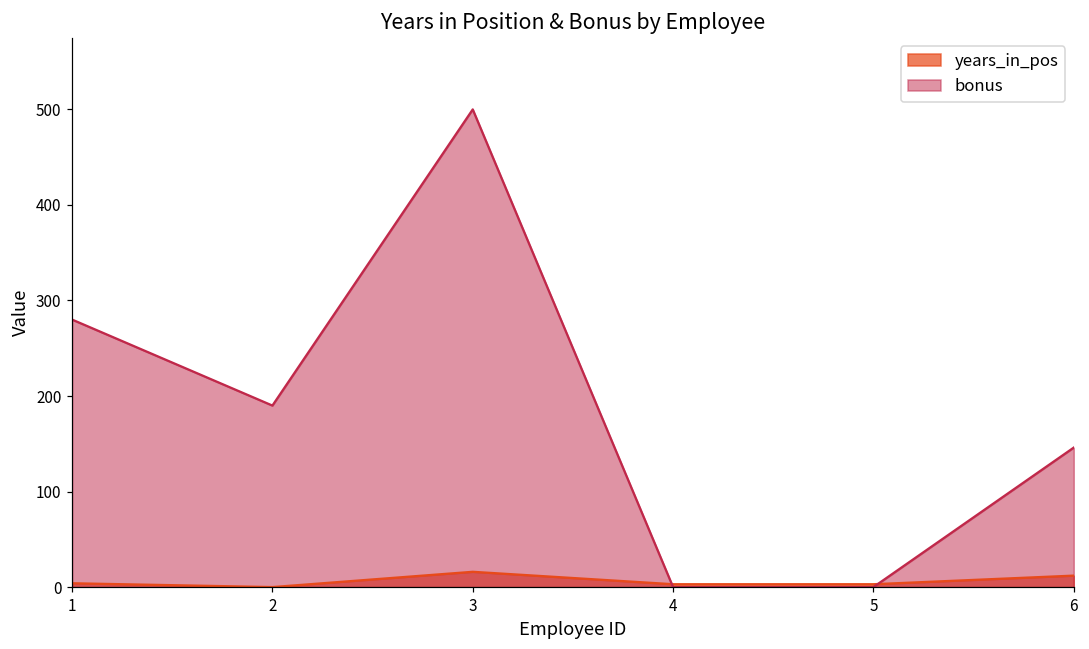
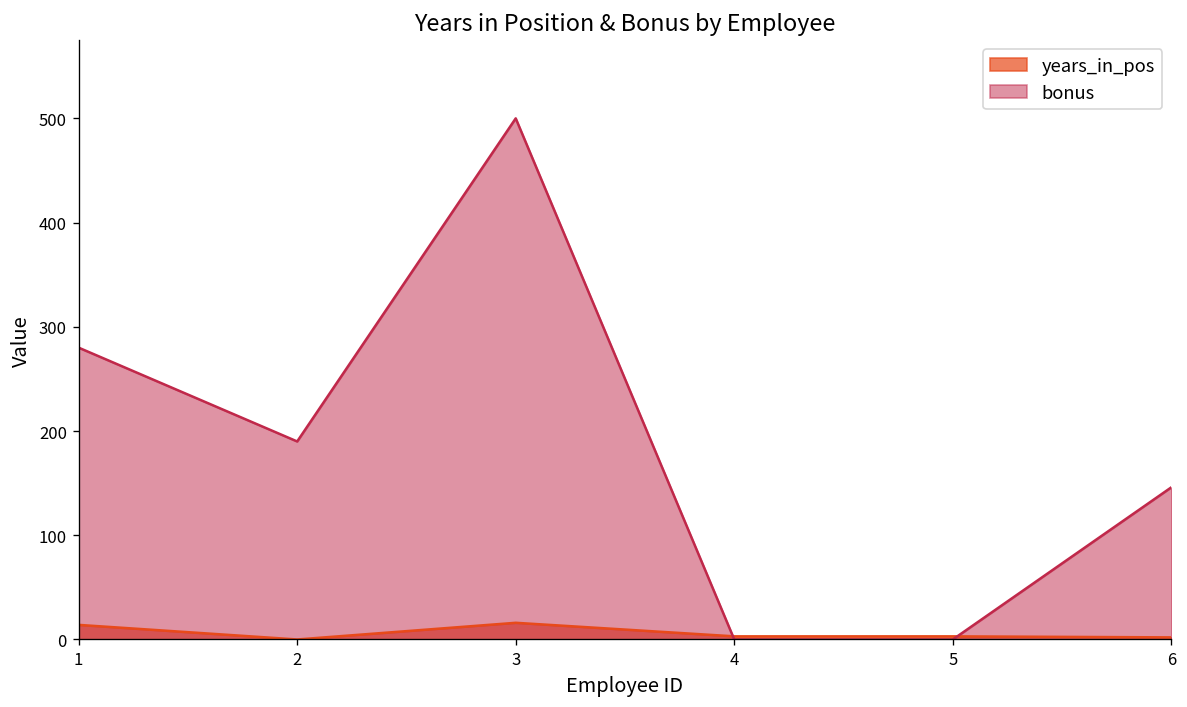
years_in_pos, 1: 0 -> 10
years_in_pos, 6: 10 -> 0
